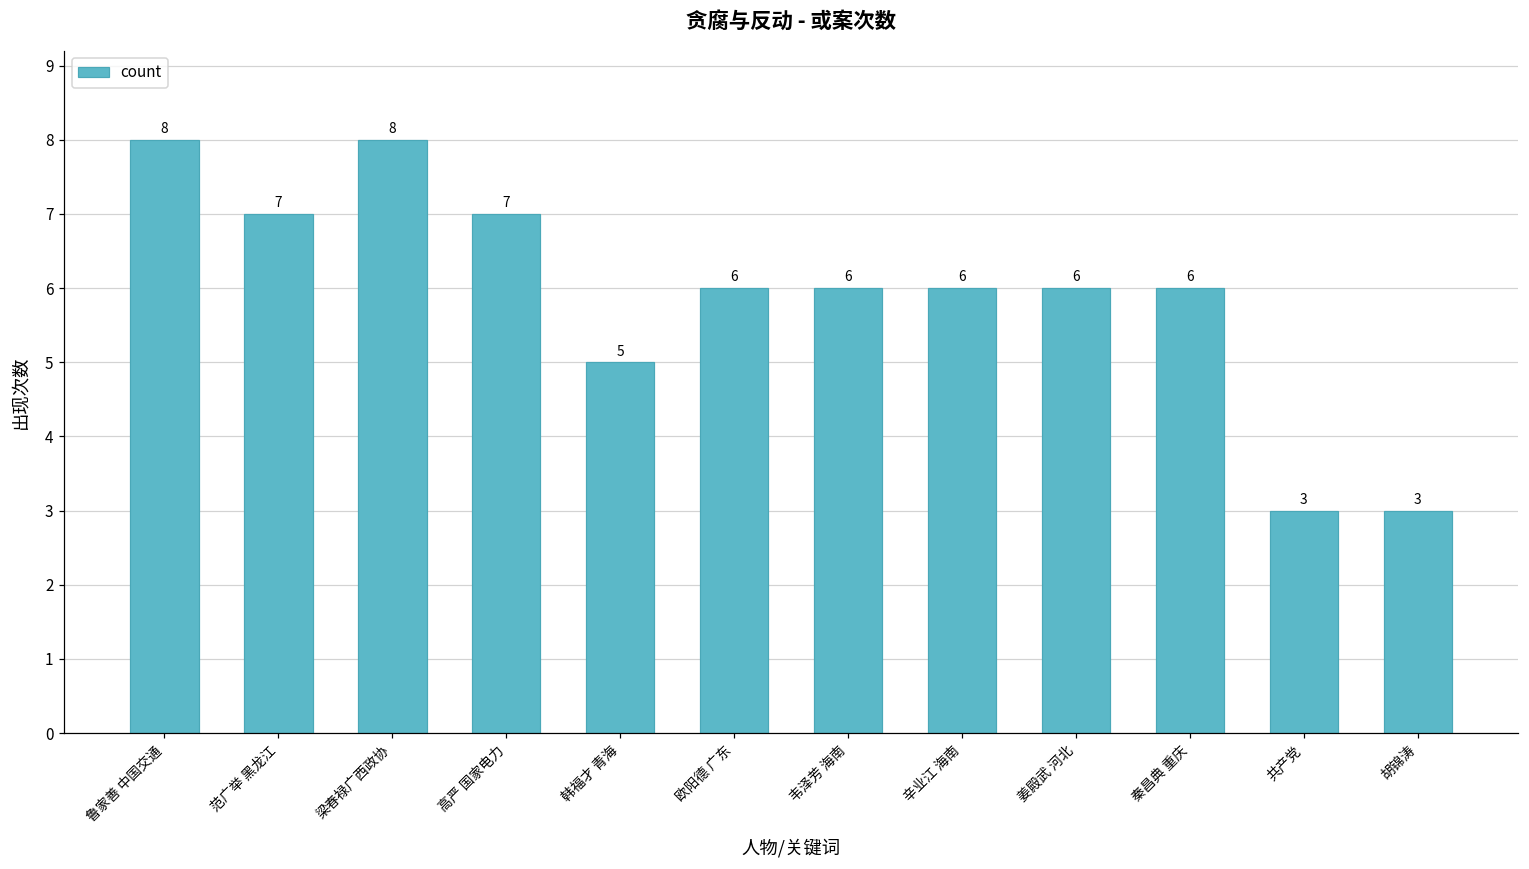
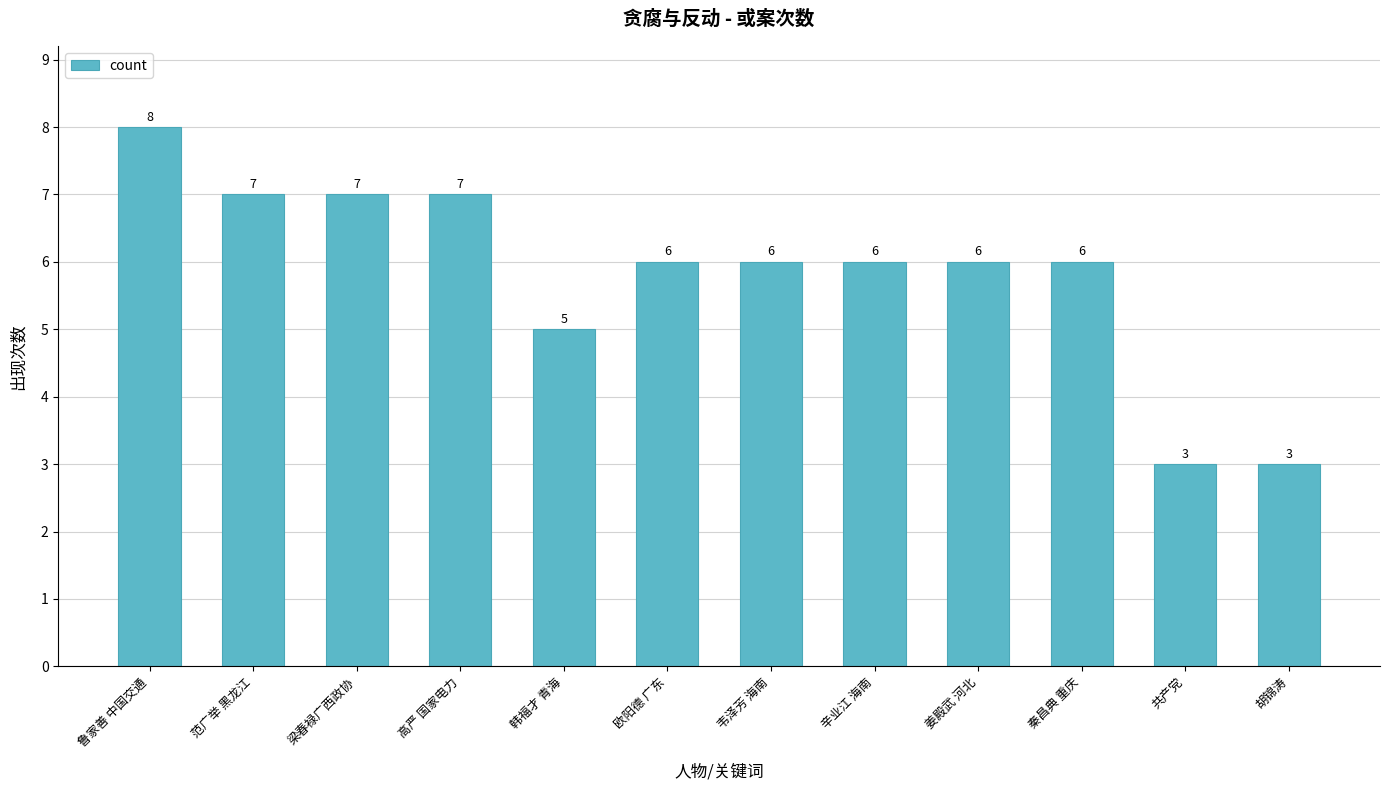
梁春禄广西政协: 8 -> 7
